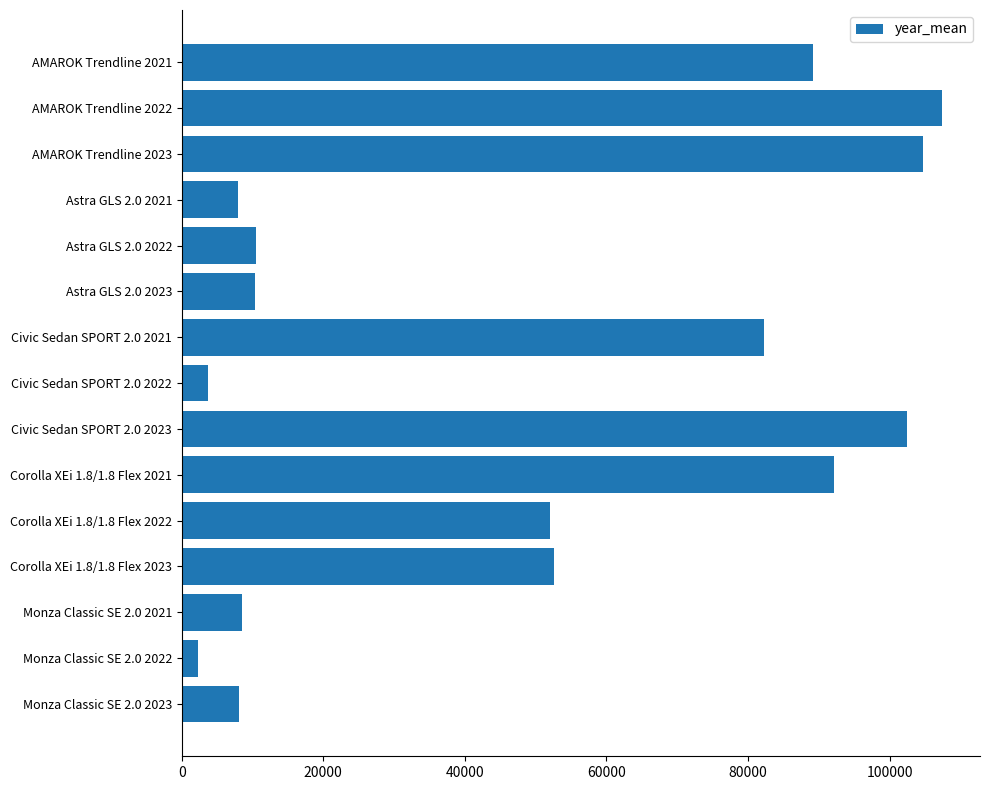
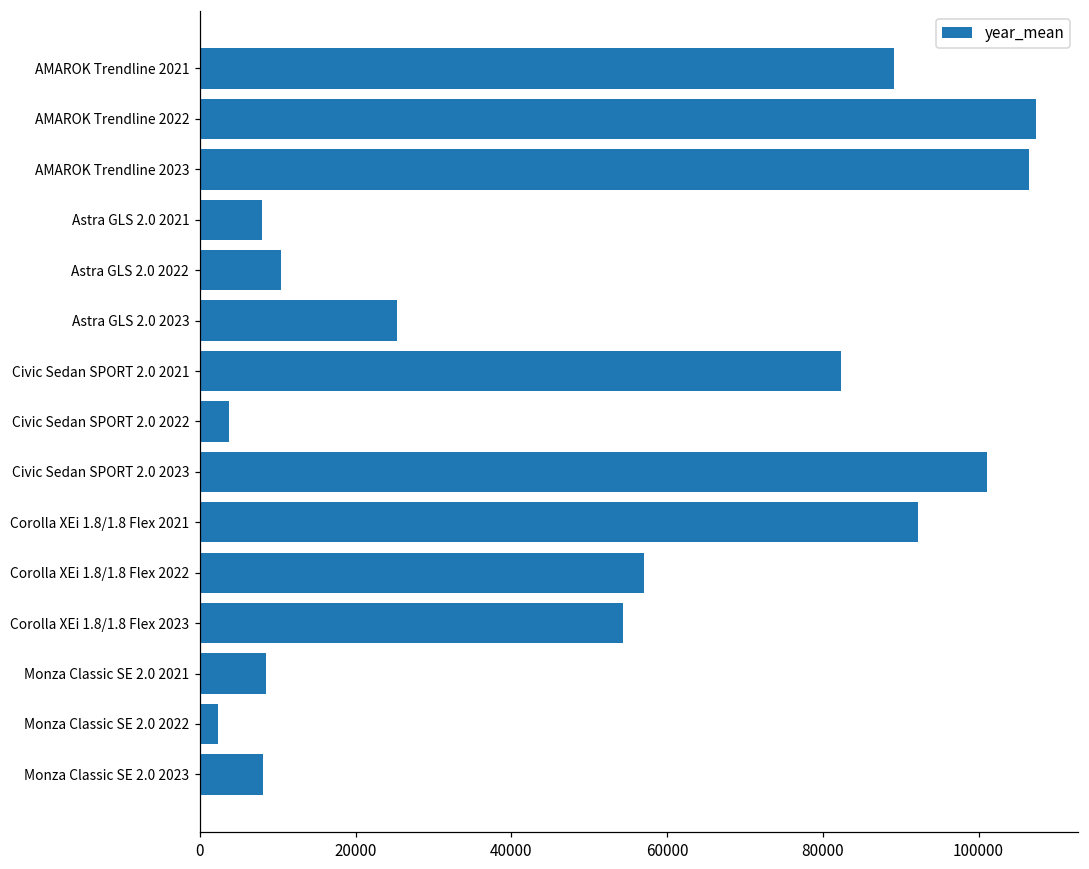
AMAROK Trendline 2023: 105000 -> 106000
Astra GLS 2.0 2023: 10000 -> 25000
Civic Sedan SPORT 2.0 2023: 102000 -> 101000
Corolla XEi 1.8/1.8 Flex 2022: 52000 -> 57000
Corolla XEi 1.8/1.8 Flex 2023: 53000 -> 54000
